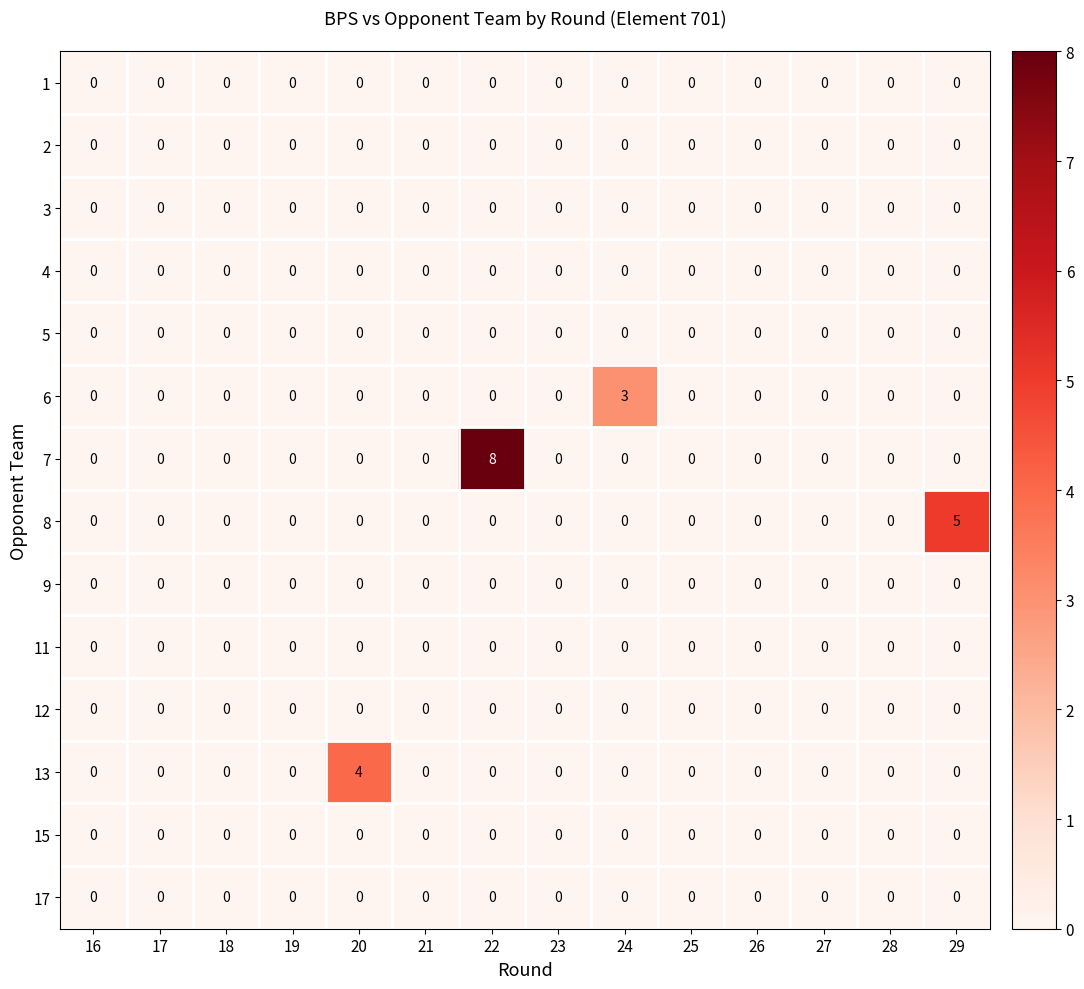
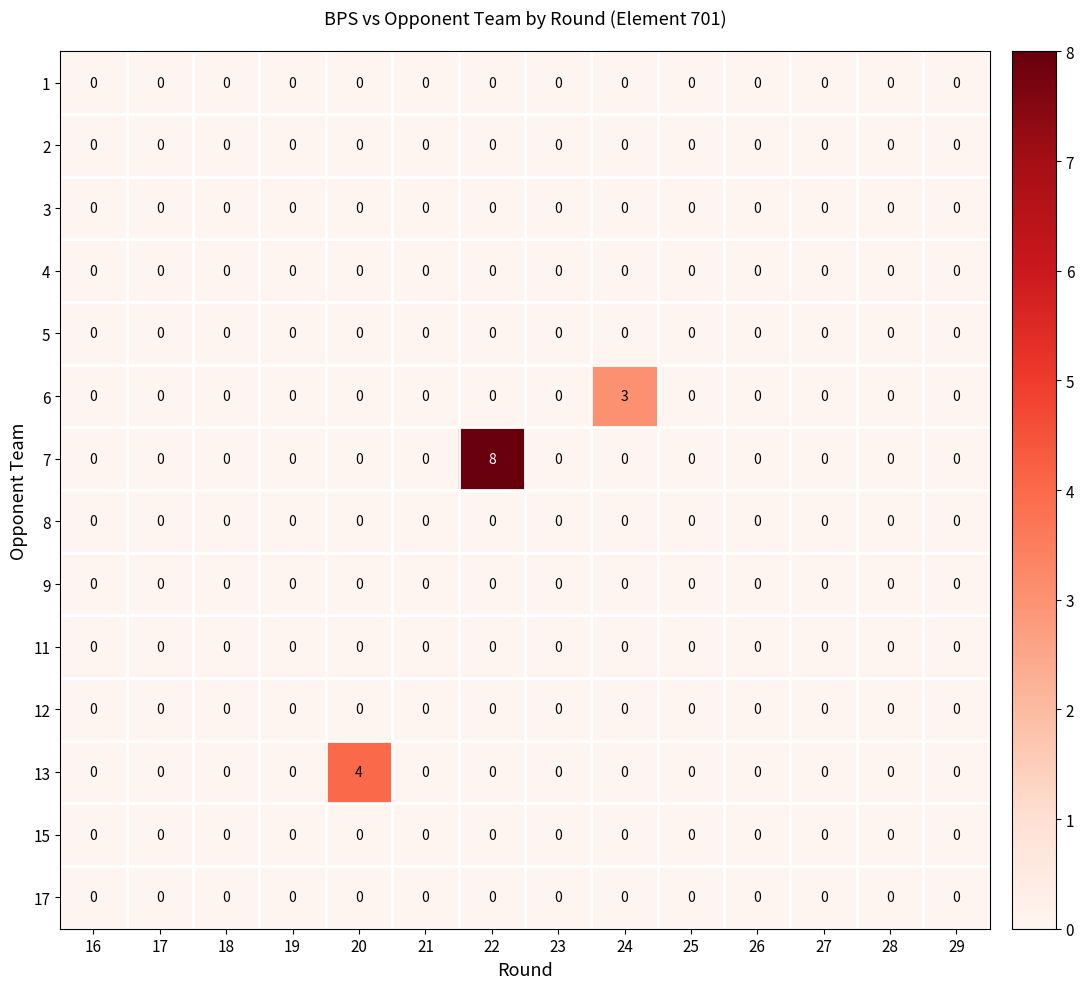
8, 29: 5 -> 0
